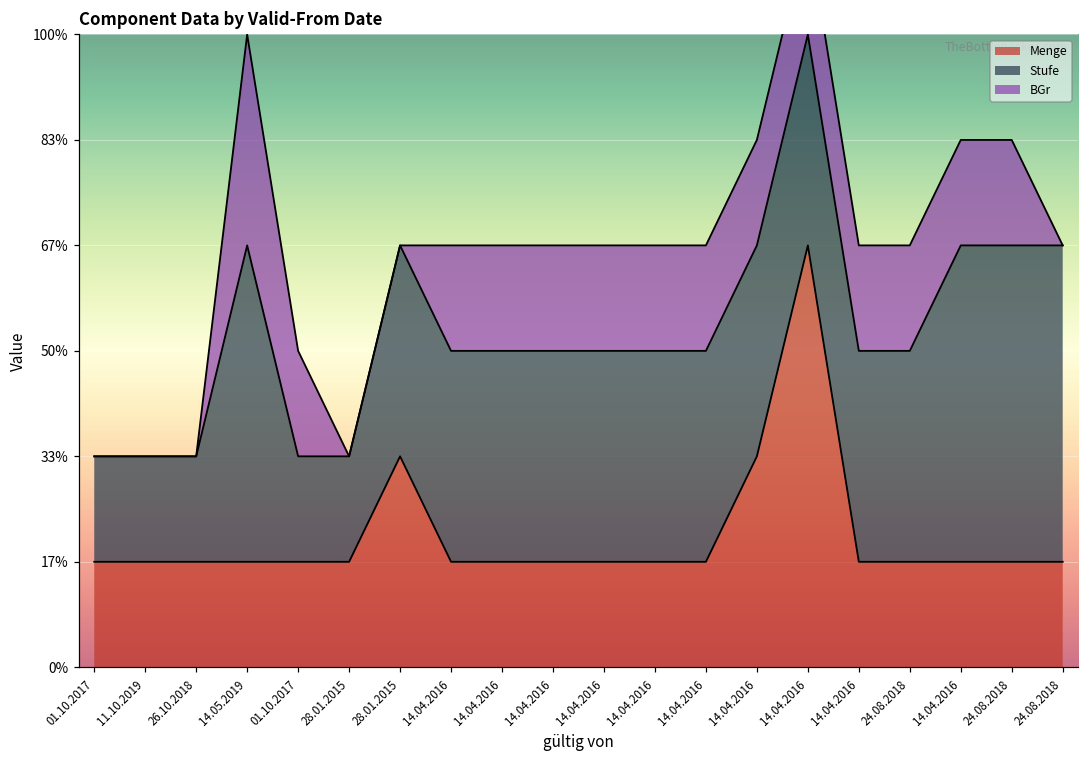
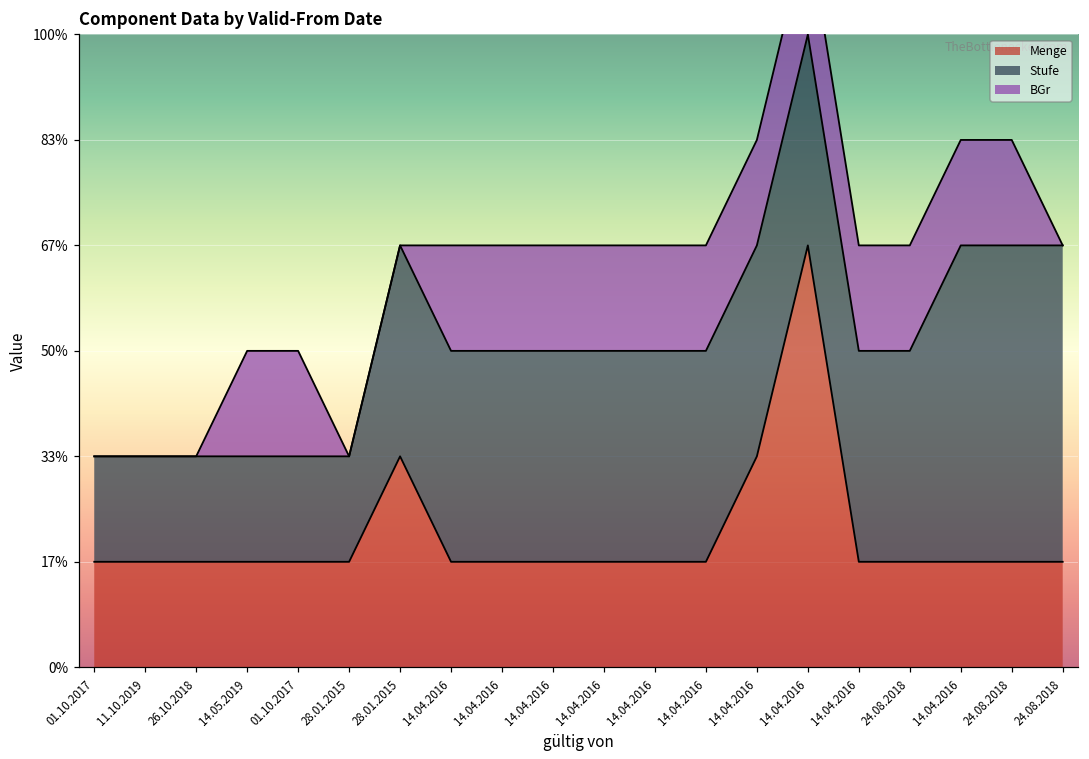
Stufe, 14.05.2019: 50% -> 17%
BGr, 14.05.2019: 33% -> 17%
